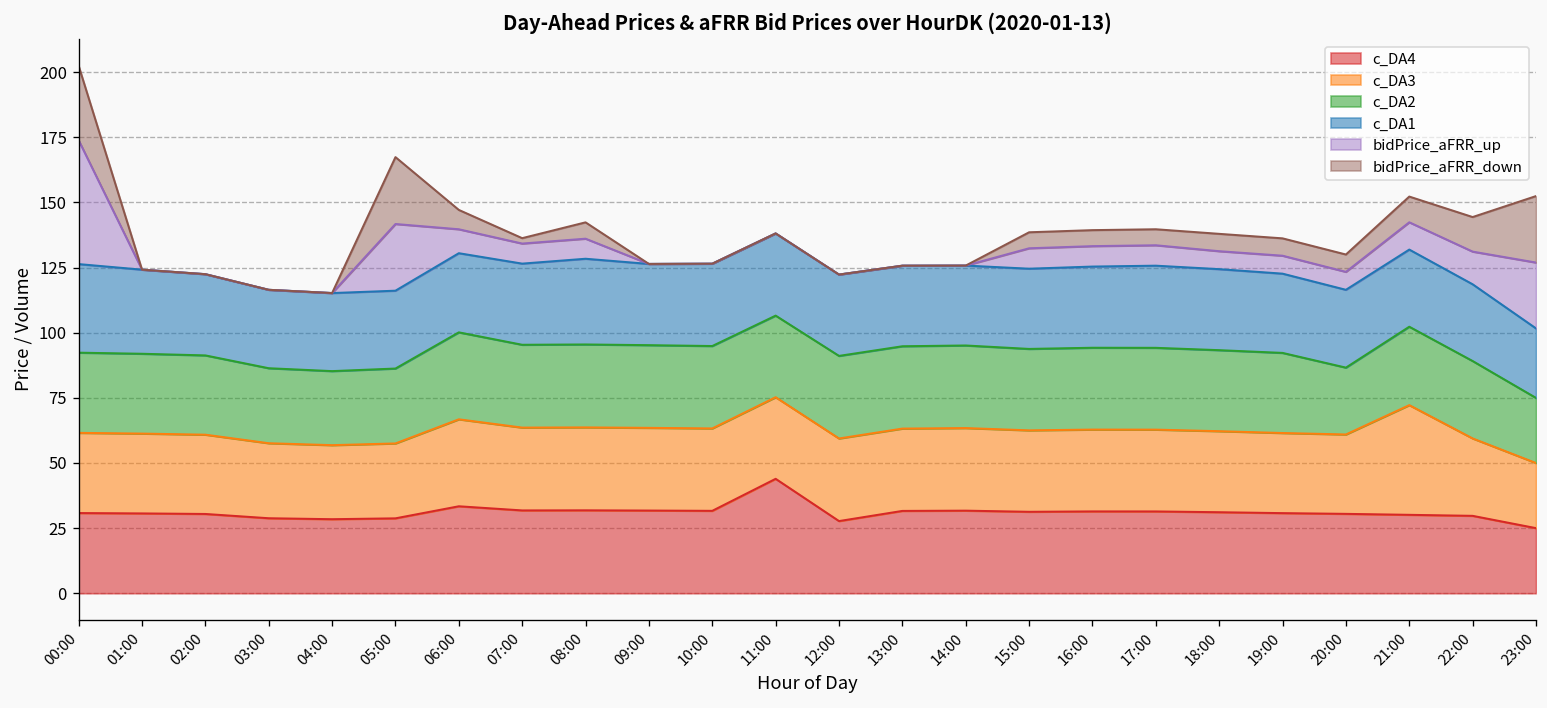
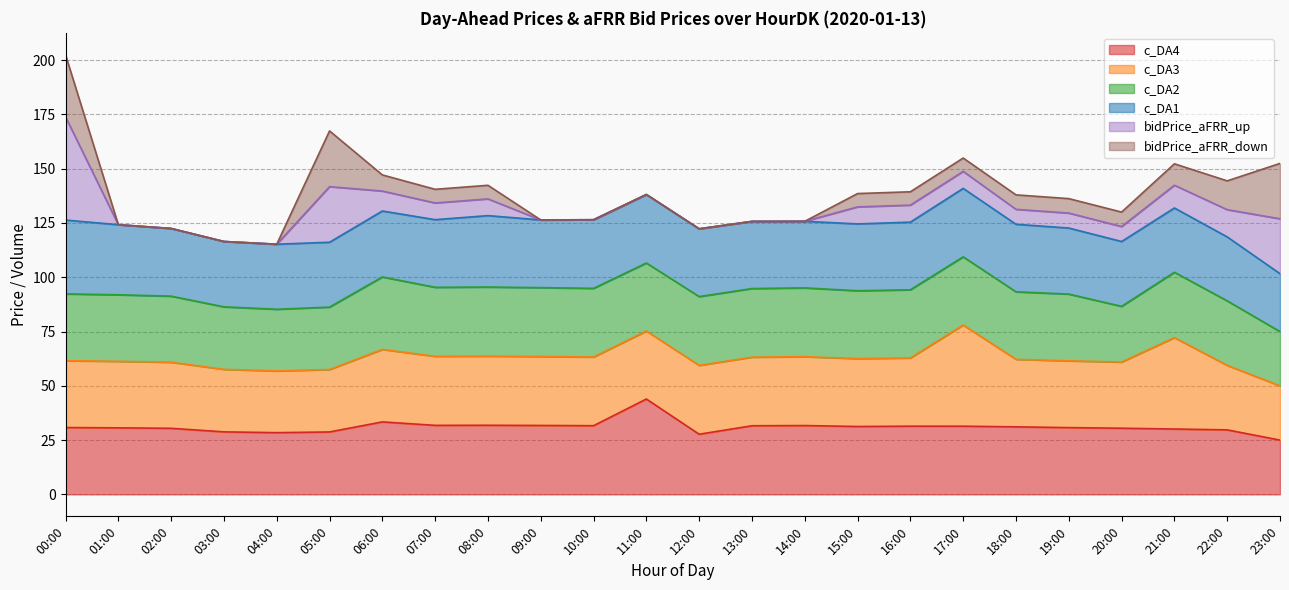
bidPrice_aFRR_down, 07:00: 2 -> 6
c_DA3, 17:00: 31 -> 47
